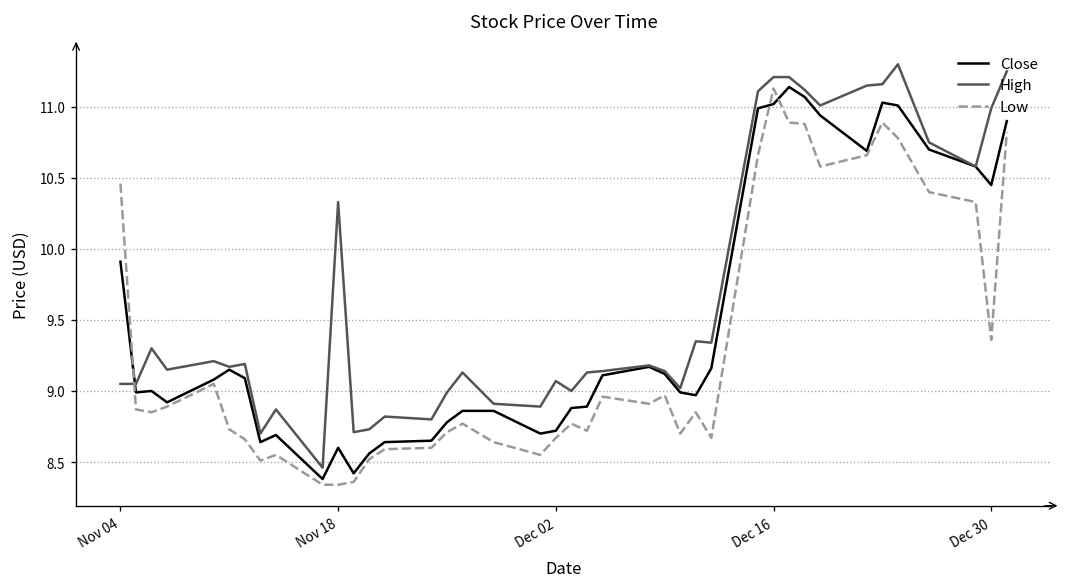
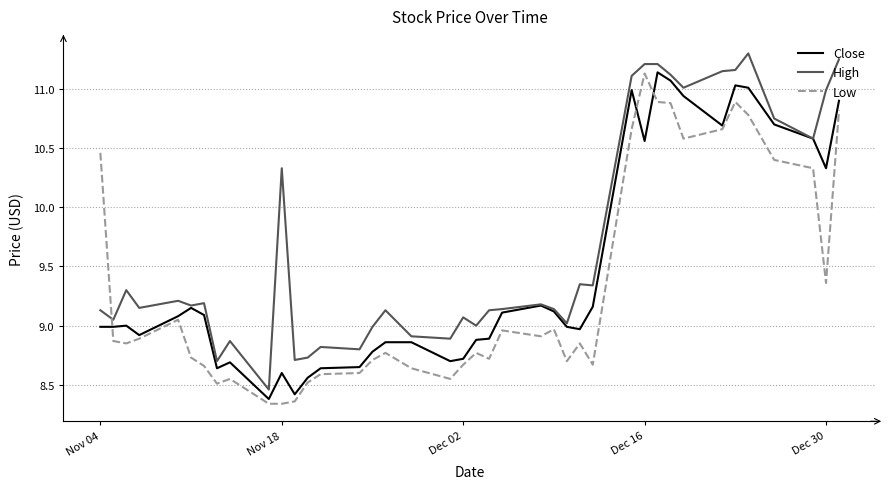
Close, Nov 04: 9.91 -> 8.99
High, Nov 04: 9.05 -> 9.13
Close, Dec 16: 11.02 -> 10.56
Close, Dec 30: 10.45 -> 10.33
